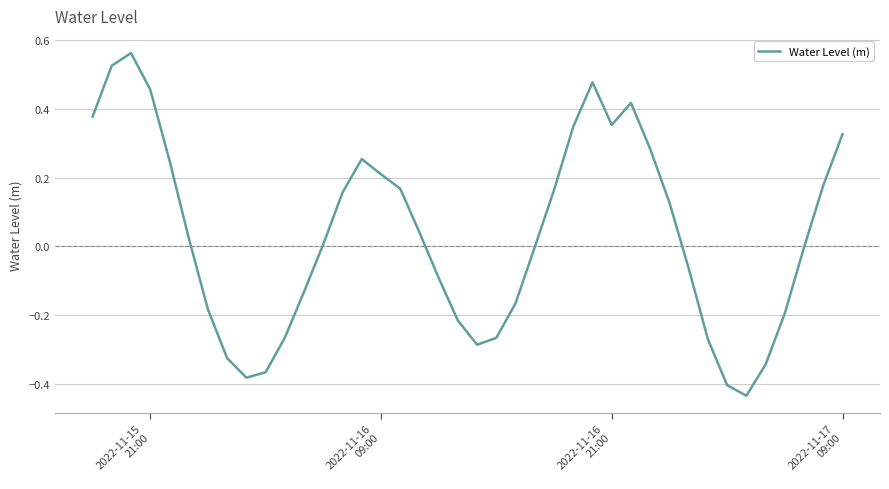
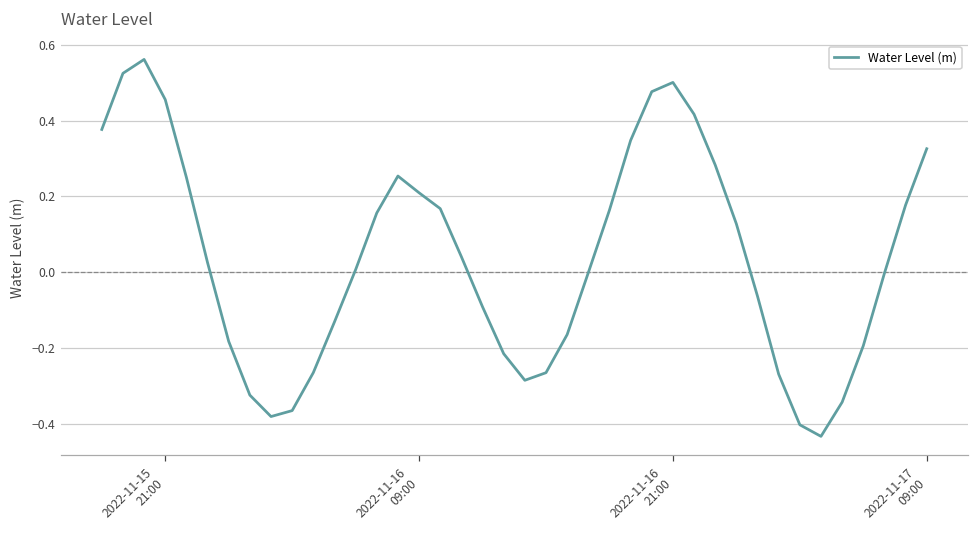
2022-11-16 21:00: 0.35 -> 0.50
